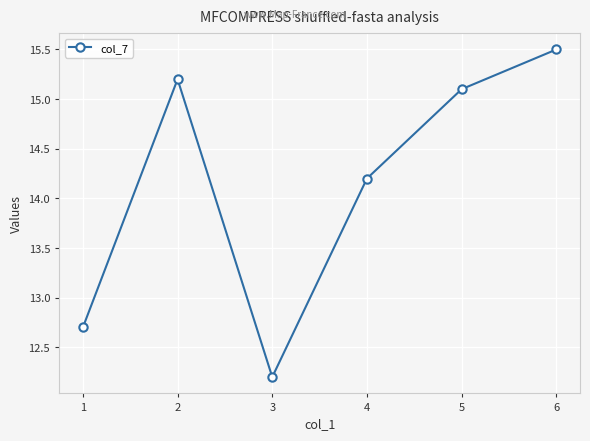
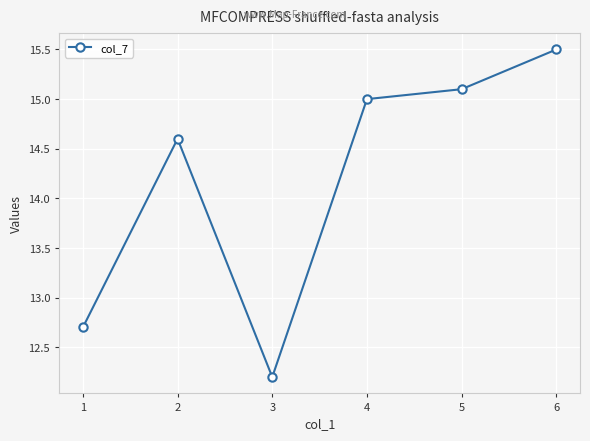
2: 15.2 -> 14.6
4: 14.2 -> 15.0
